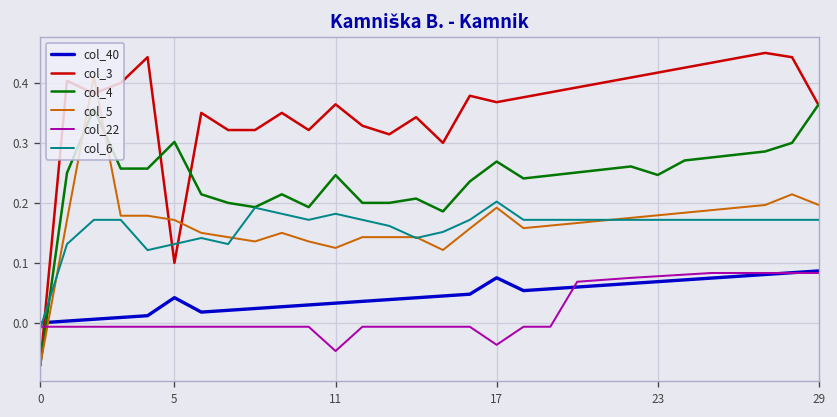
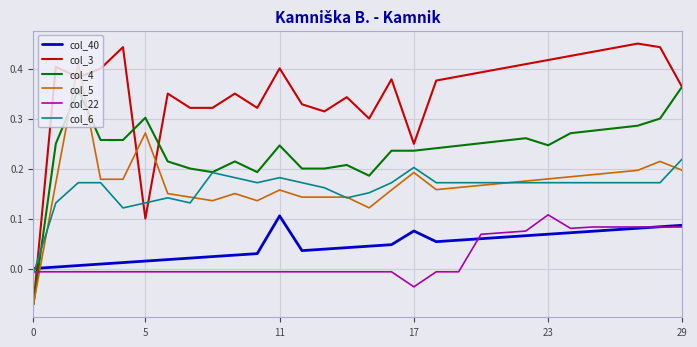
col_40, 5: 0.04 -> 0.01
col_5, 5: 0.17 -> 0.27
col_40, 11: 0.03 -> 0.11
col_3, 11: 0.36 -> 0.40
col_5, 11: 0.12 -> 0.16
col_22, 11: -0.05 -> -0.01
col_3, 17: 0.37 -> 0.25
col_4, 17: 0.27 -> 0.24
col_22, 23: 0.08 -> 0.11
col_6, 29: 0.17 -> 0.22
